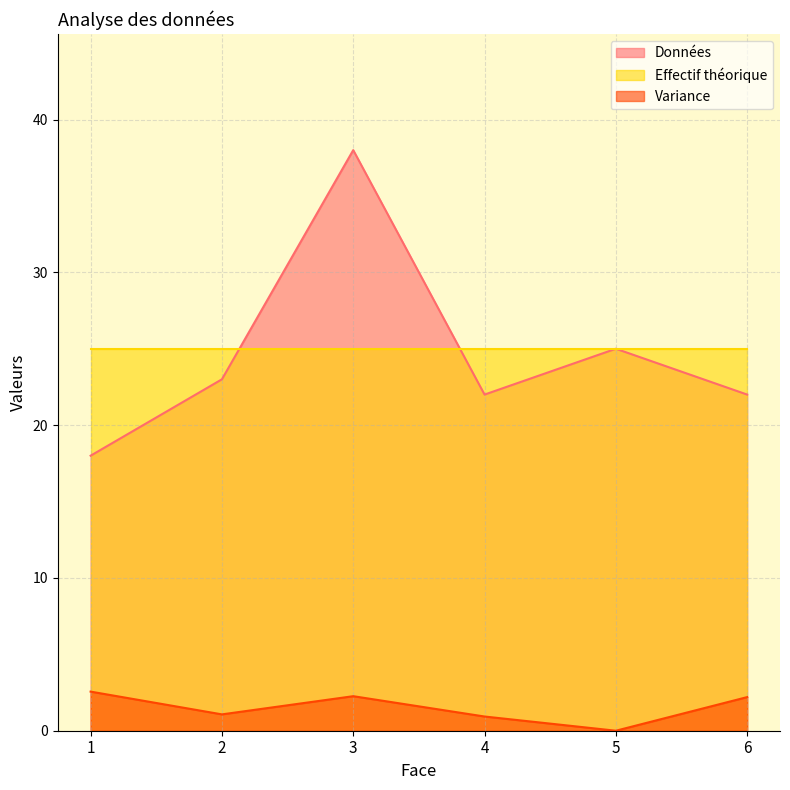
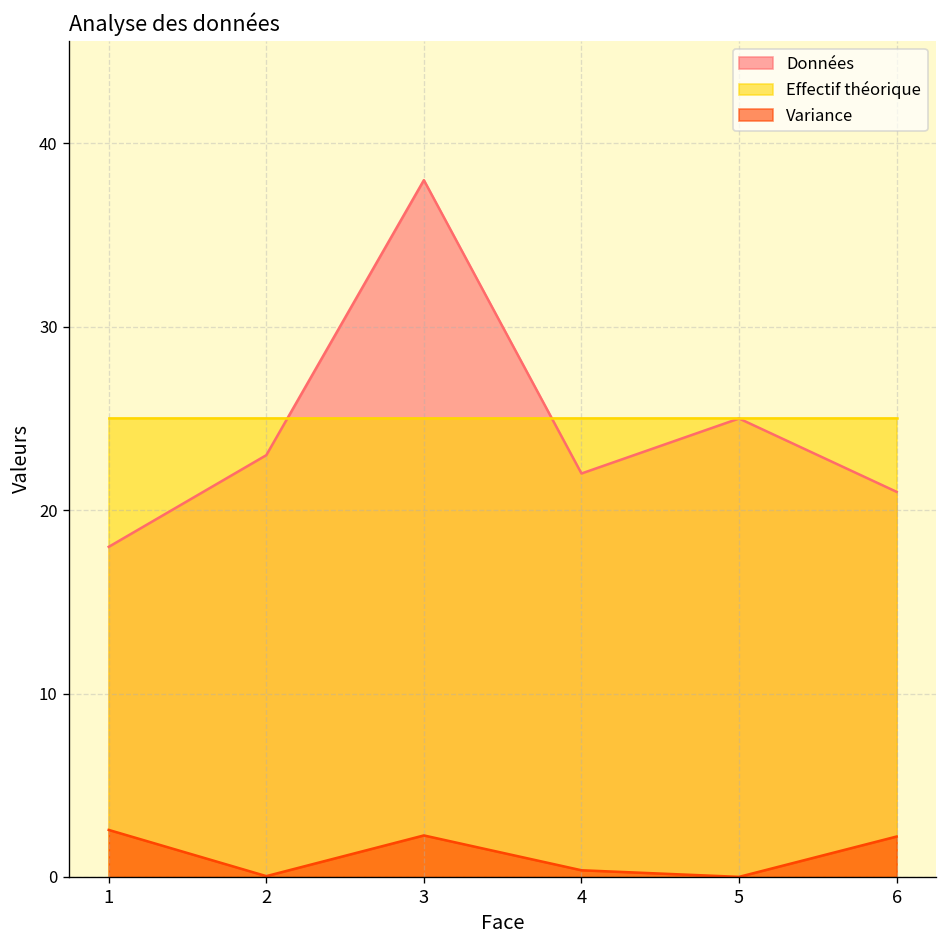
Variance, 2: 1.1 -> 0.0
Variance, 4: 0.9 -> 0.4
Données, 6: 22 -> 21
